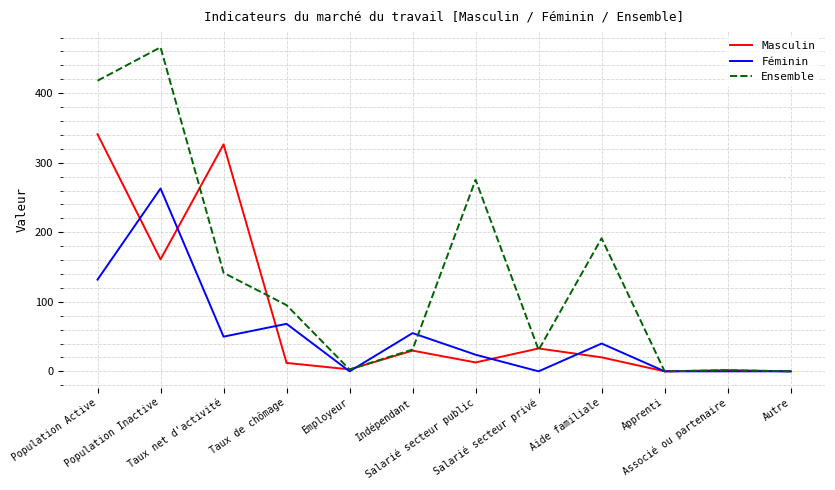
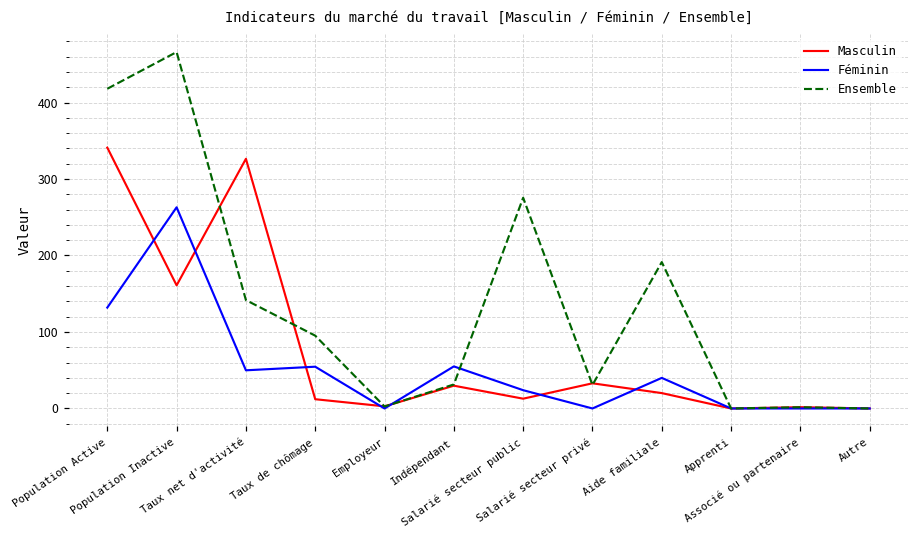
Féminin, Taux de chômage: 70 -> 50
